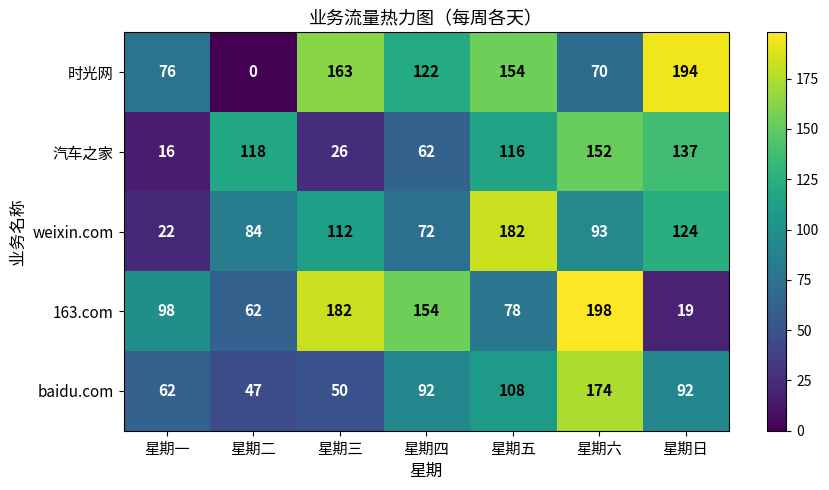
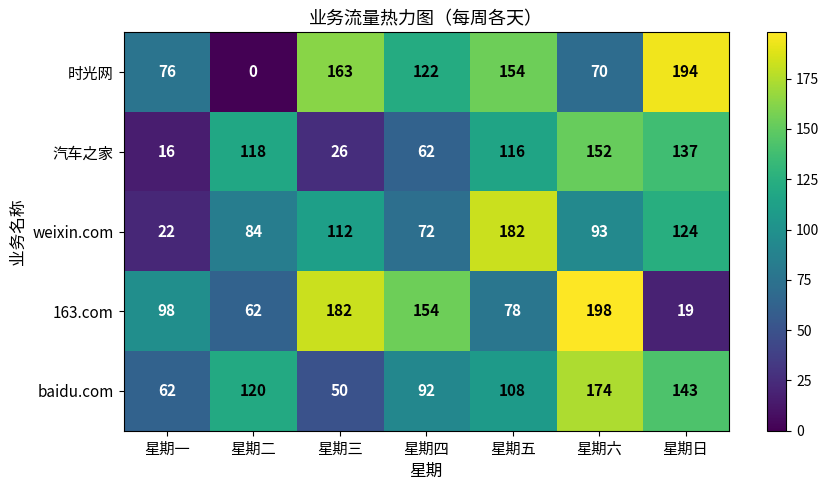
baidu.com, 星期二: 47 -> 120
baidu.com, 星期日: 92 -> 143
